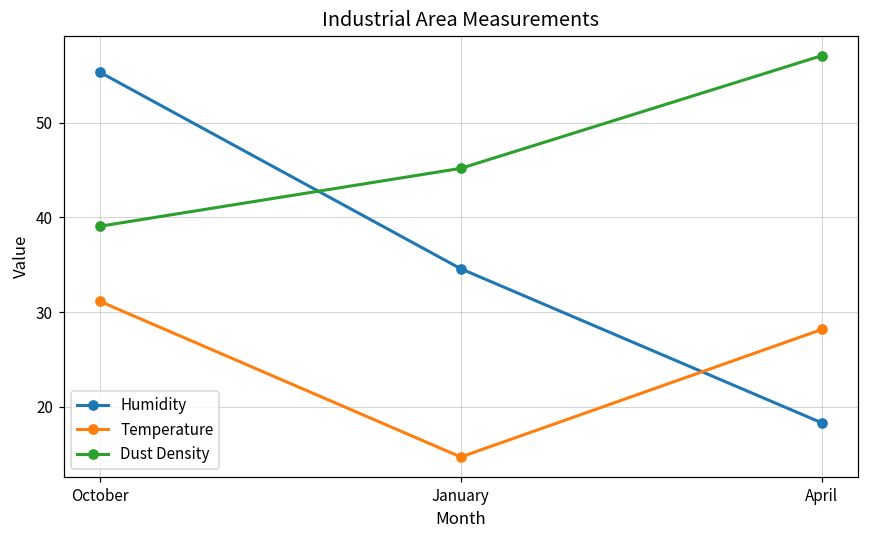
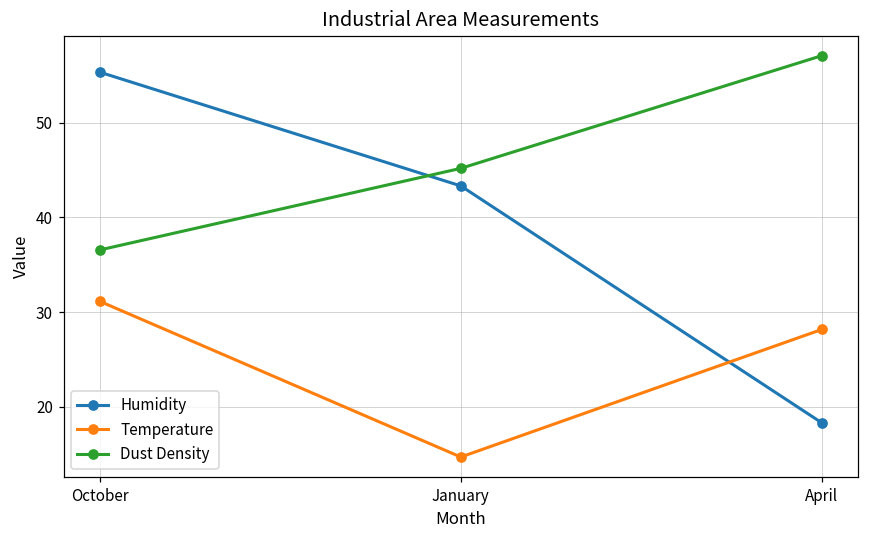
Dust Density, October: 39 -> 37
Humidity, January: 35 -> 43
